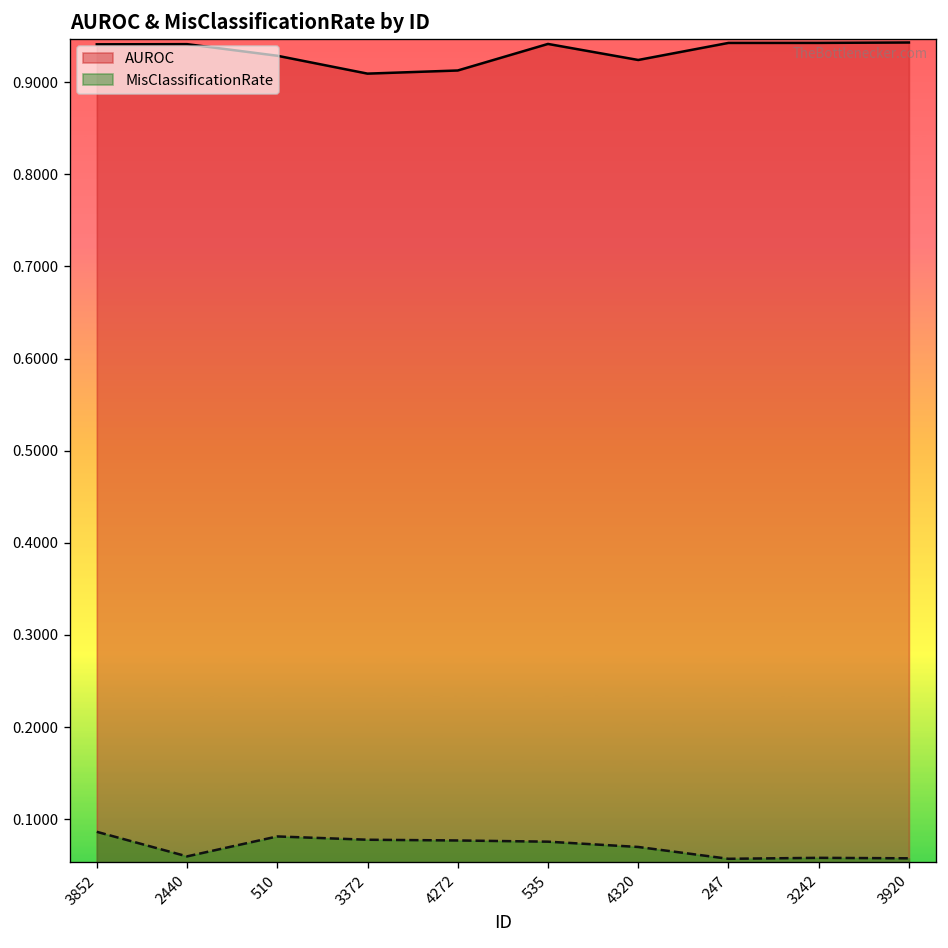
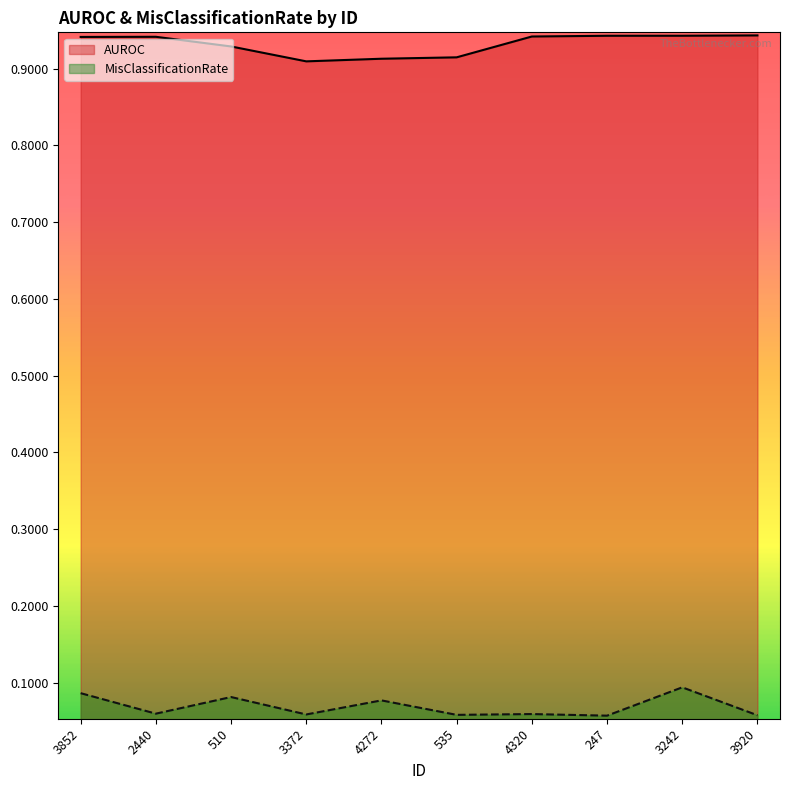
MisClassificationRate, 3372: 0.08 -> 0.06
AUROC, 535: 0.94 -> 0.91
MisClassificationRate, 535: 0.08 -> 0.06
AUROC, 4320: 0.92 -> 0.94
MisClassificationRate, 4320: 0.07 -> 0.06
MisClassificationRate, 3242: 0.06 -> 0.09
